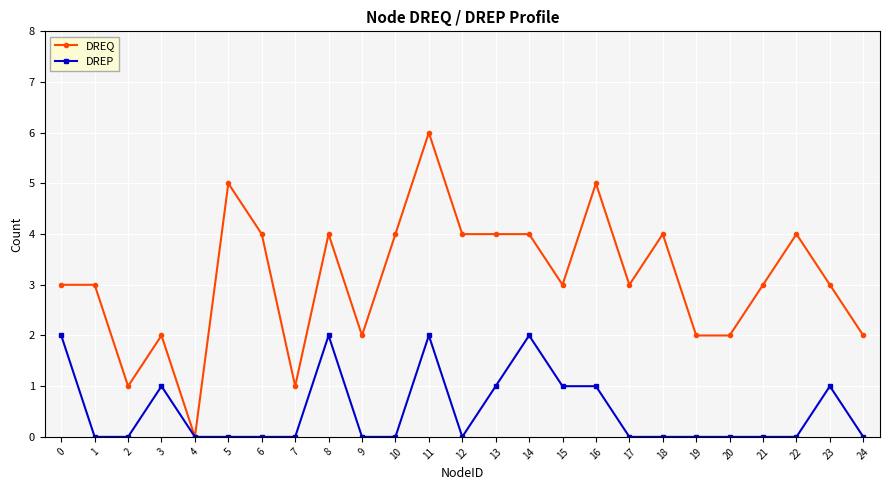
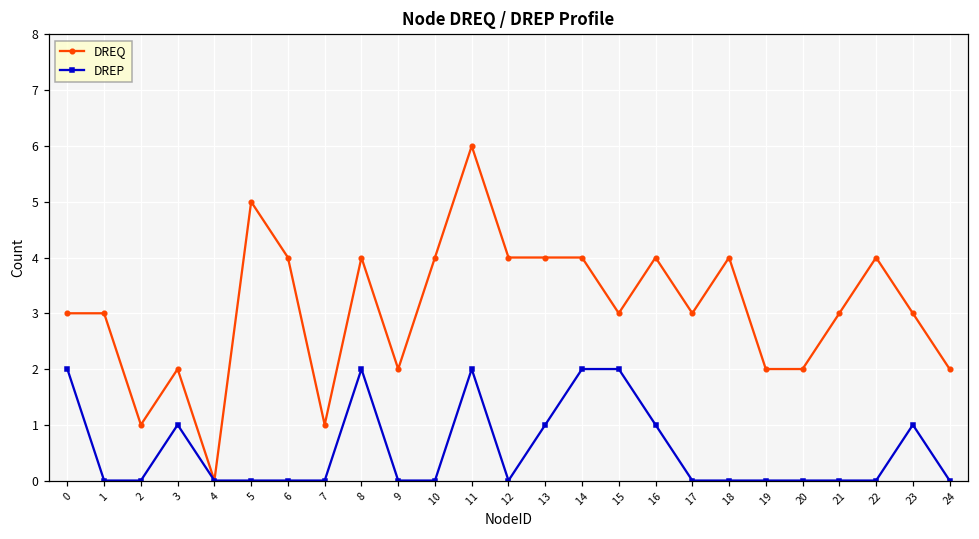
DREP, 15: 1 -> 2
DREQ, 16: 5 -> 4
